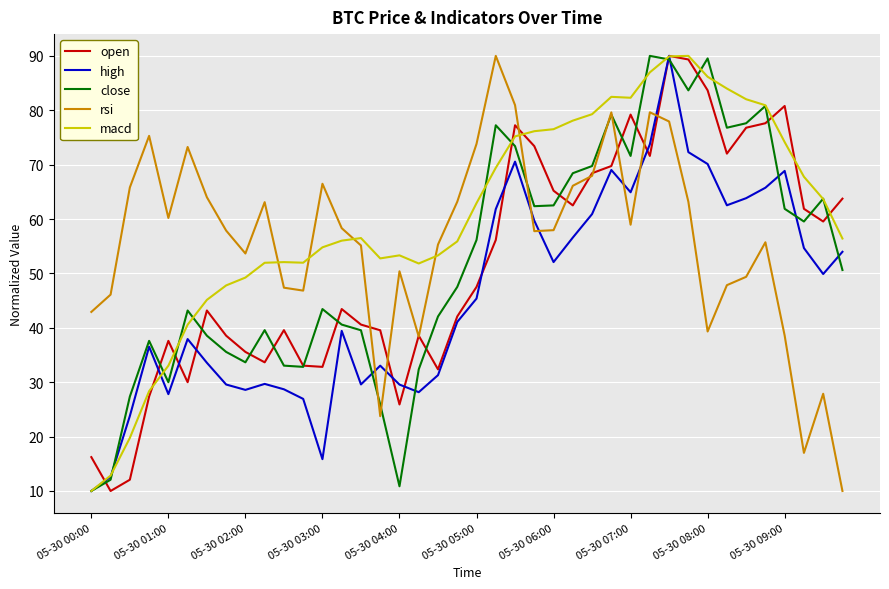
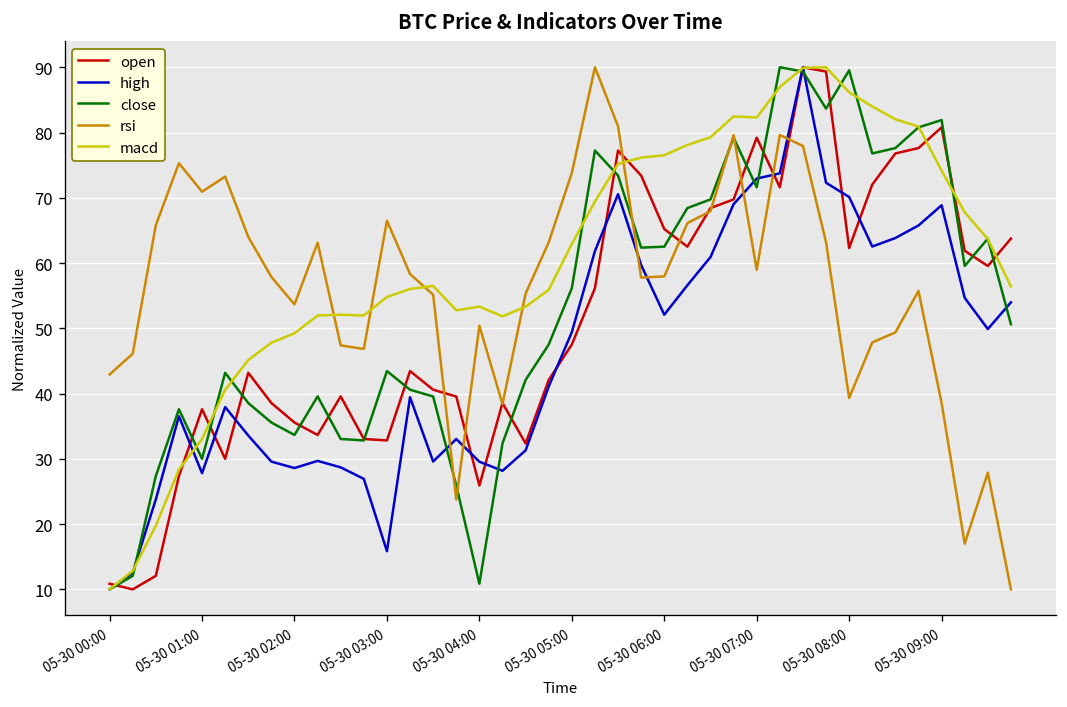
open, 05-30 00:00: 16 -> 11
rsi, 05-30 01:00: 60 -> 71
high, 05-30 05:00: 45 -> 49
high, 05-30 07:00: 65 -> 73
open, 05-30 08:00: 84 -> 62
close, 05-30 09:00: 62 -> 82
